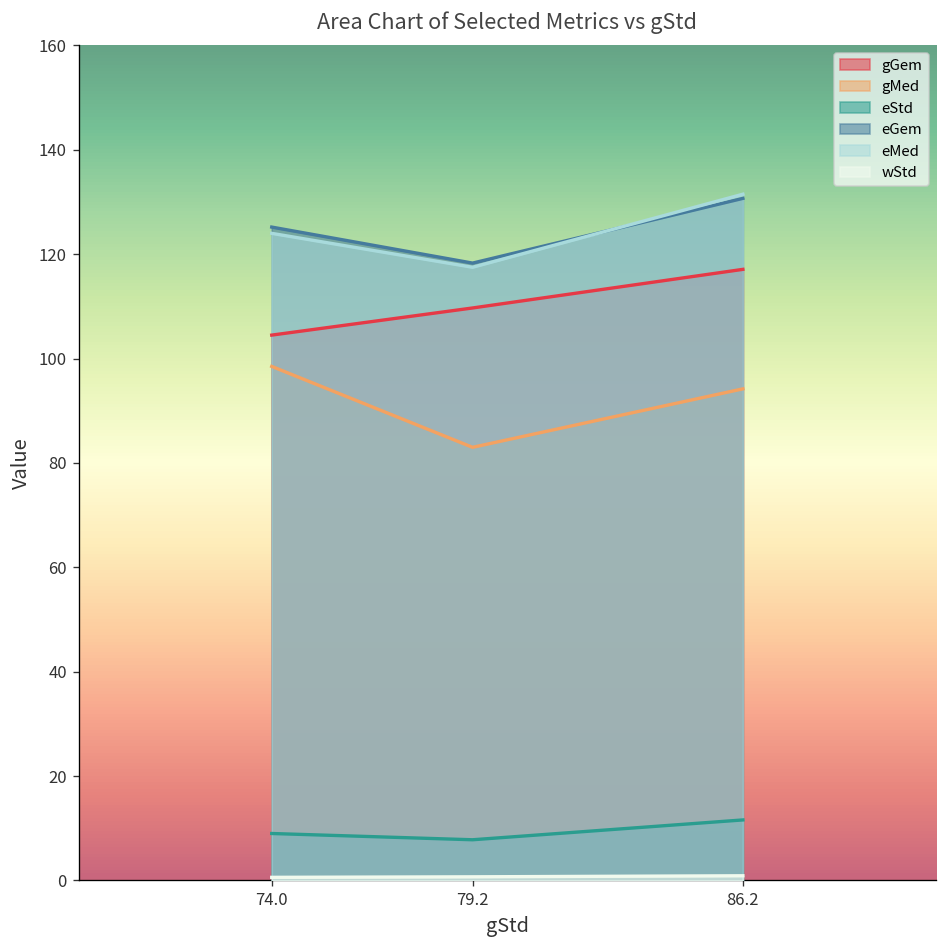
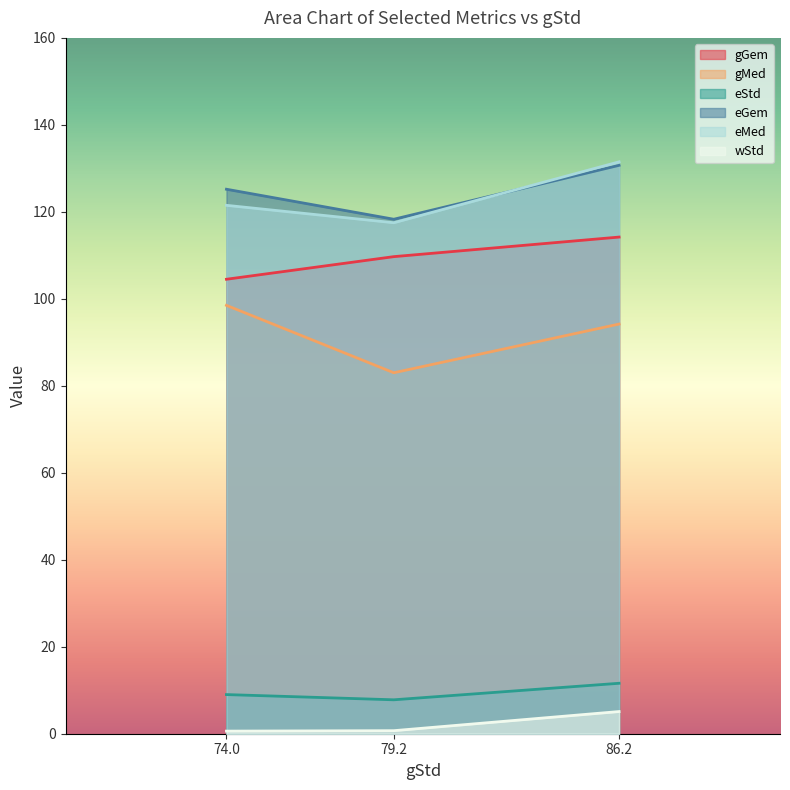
eMed, 74.0: 124 -> 122
gGem, 86.2: 117 -> 114
wStd, 86.2: 1 -> 5
